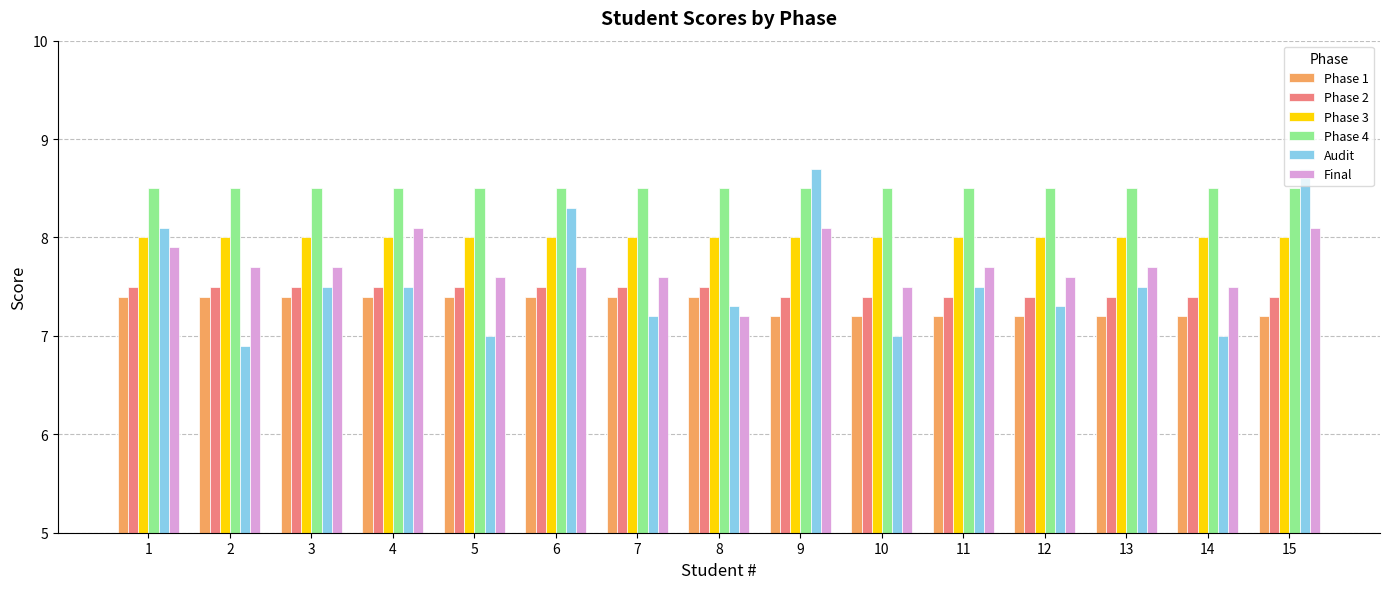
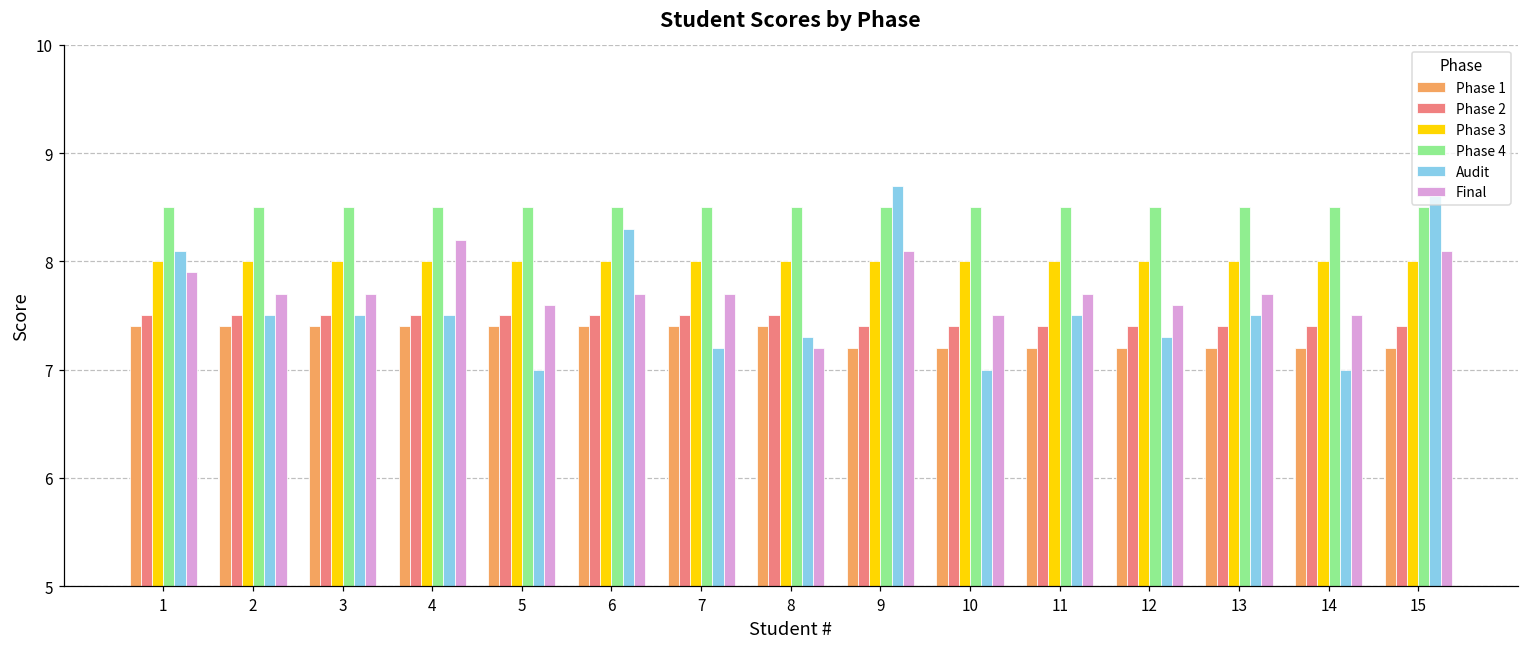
Audit, 2: 6.9 -> 7.5
Final, 4: 8.1 -> 8.2
Final, 7: 7.6 -> 7.7
